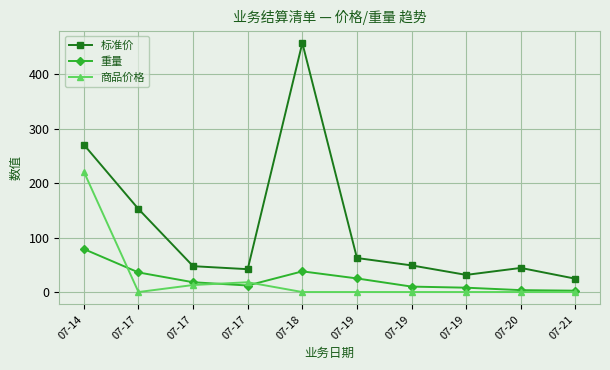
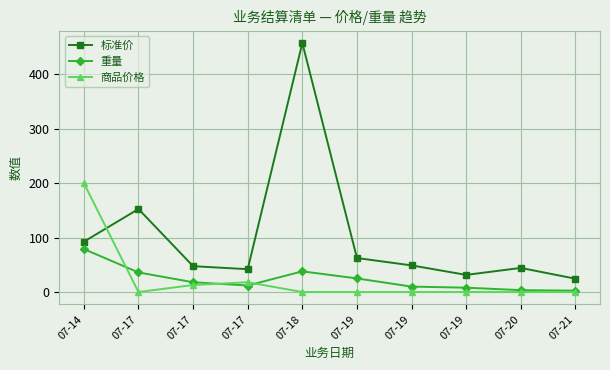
标准价, 07-14: 270 -> 90
商品价格, 07-14: 220 -> 200
